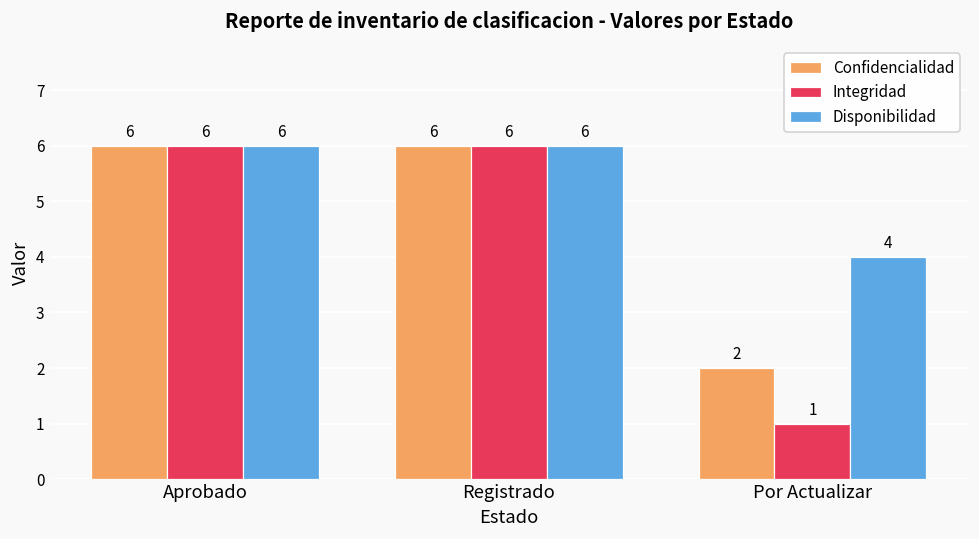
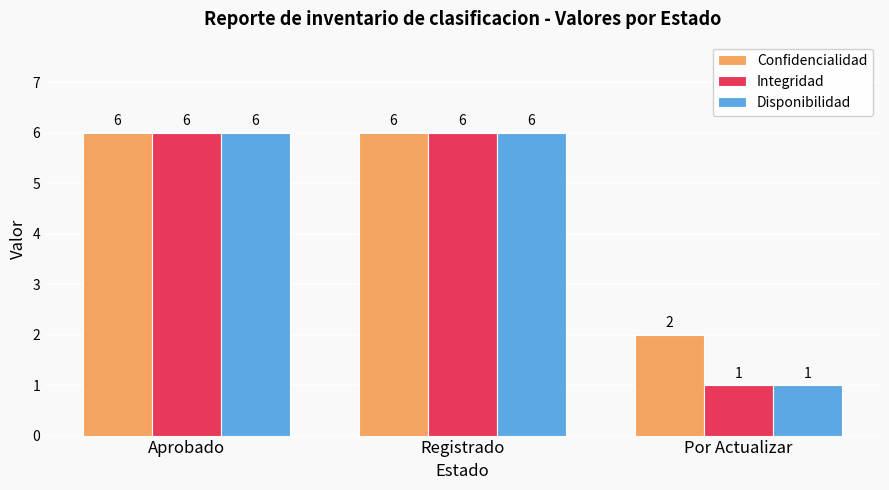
Disponibilidad, Por Actualizar: 4 -> 1
